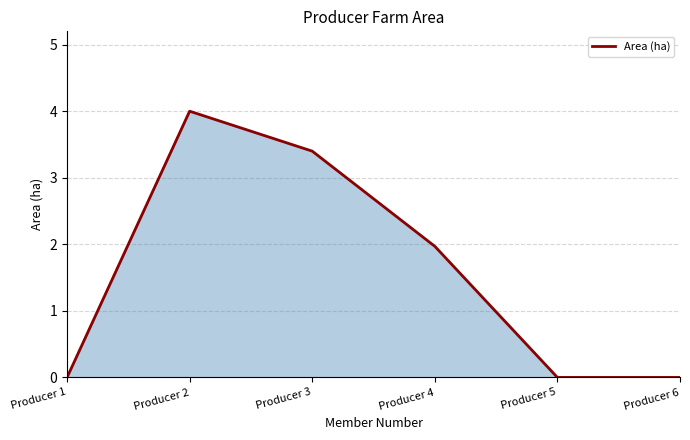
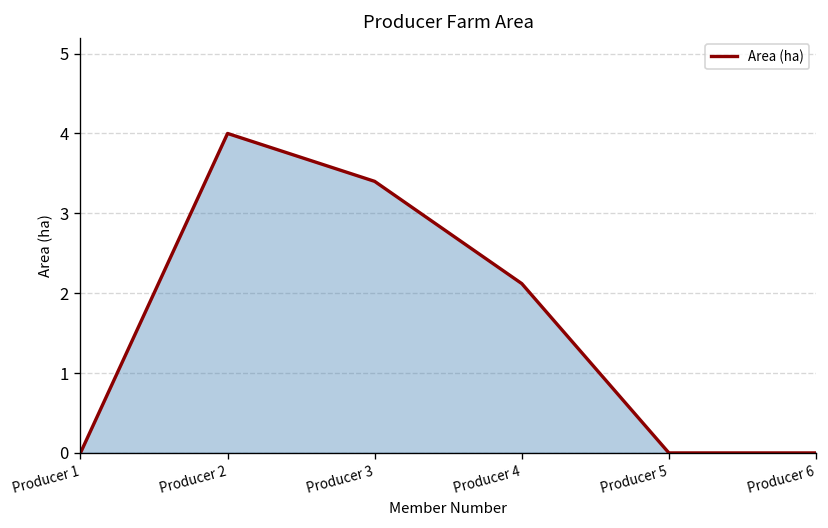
Producer 4: 2.0 -> 2.1
